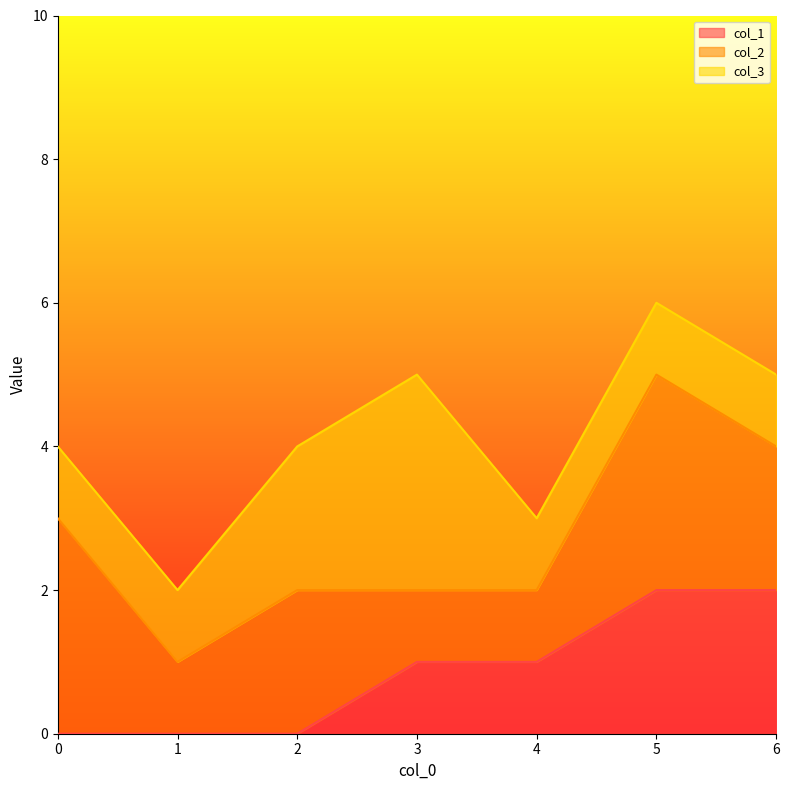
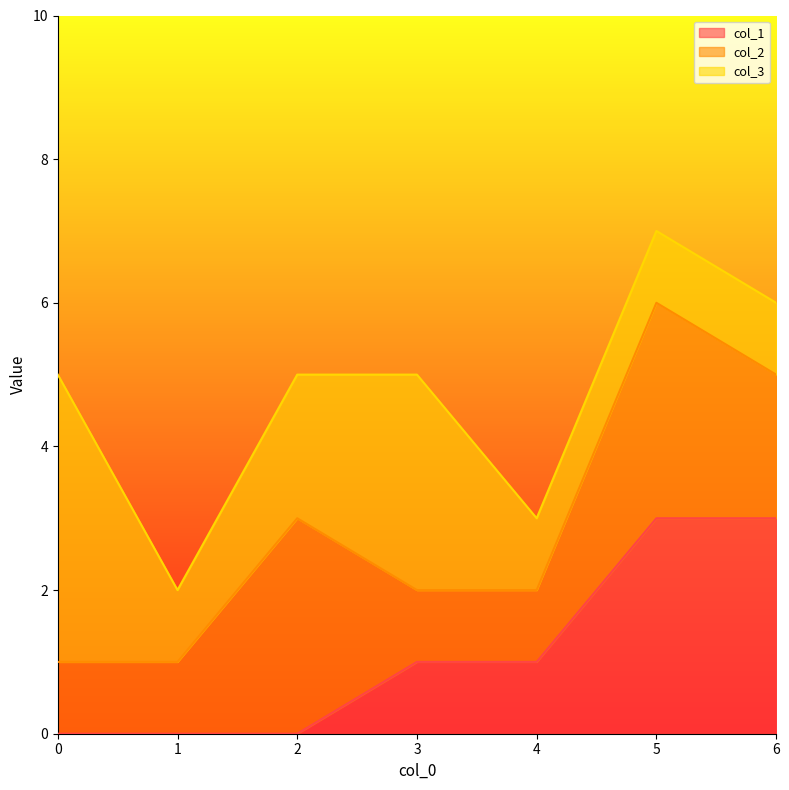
col_2, 0: 3 -> 1
col_3, 0: 1 -> 4
col_2, 2: 2 -> 3
col_1, 5: 2 -> 3
col_1, 6: 2 -> 3
